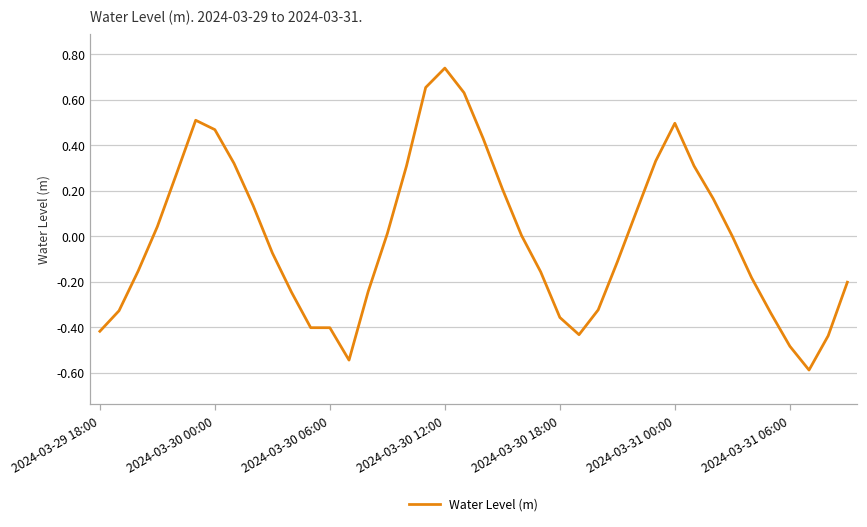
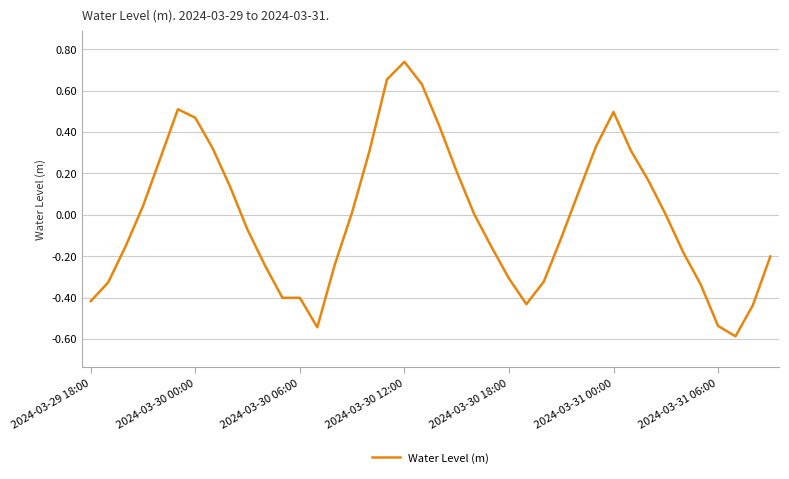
2024-03-30 18:00: -0.36 -> -0.31
2024-03-31 06:00: -0.48 -> -0.54
